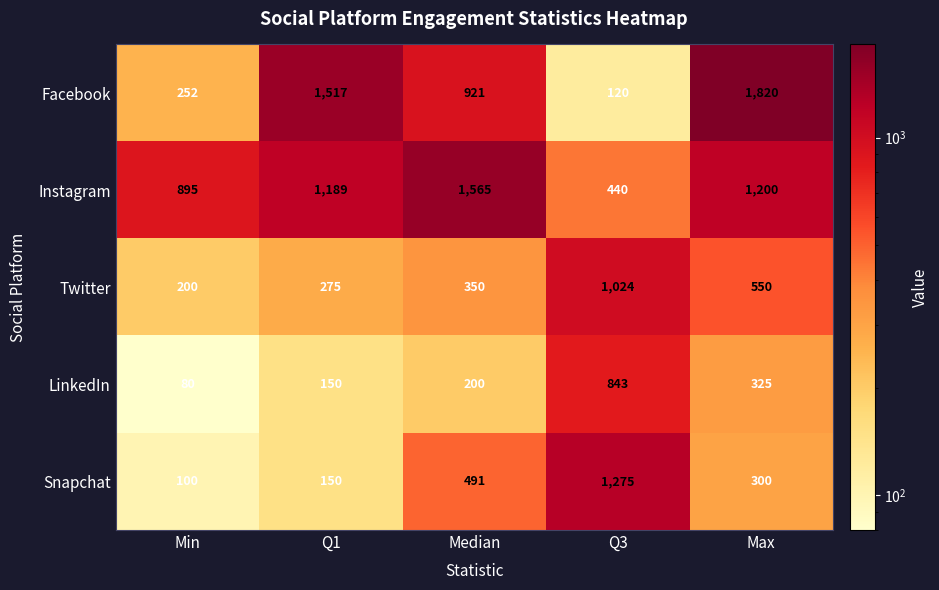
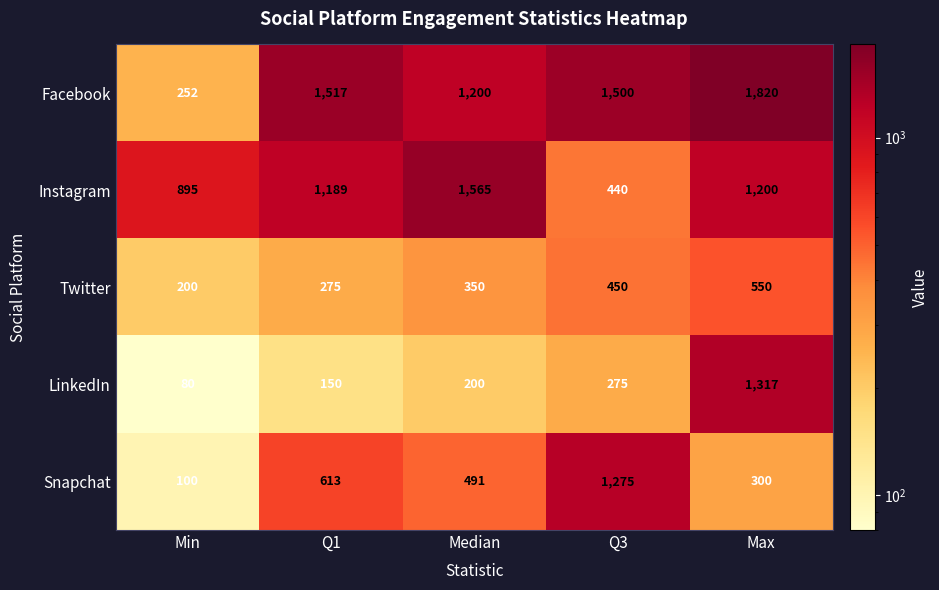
Facebook, Median: 921 -> 1,200
Facebook, Q3: 120 -> 1,500
Twitter, Q3: 1,024 -> 450
LinkedIn, Q3: 843 -> 275
LinkedIn, Max: 325 -> 1,317
Snapchat, Q1: 150 -> 613
